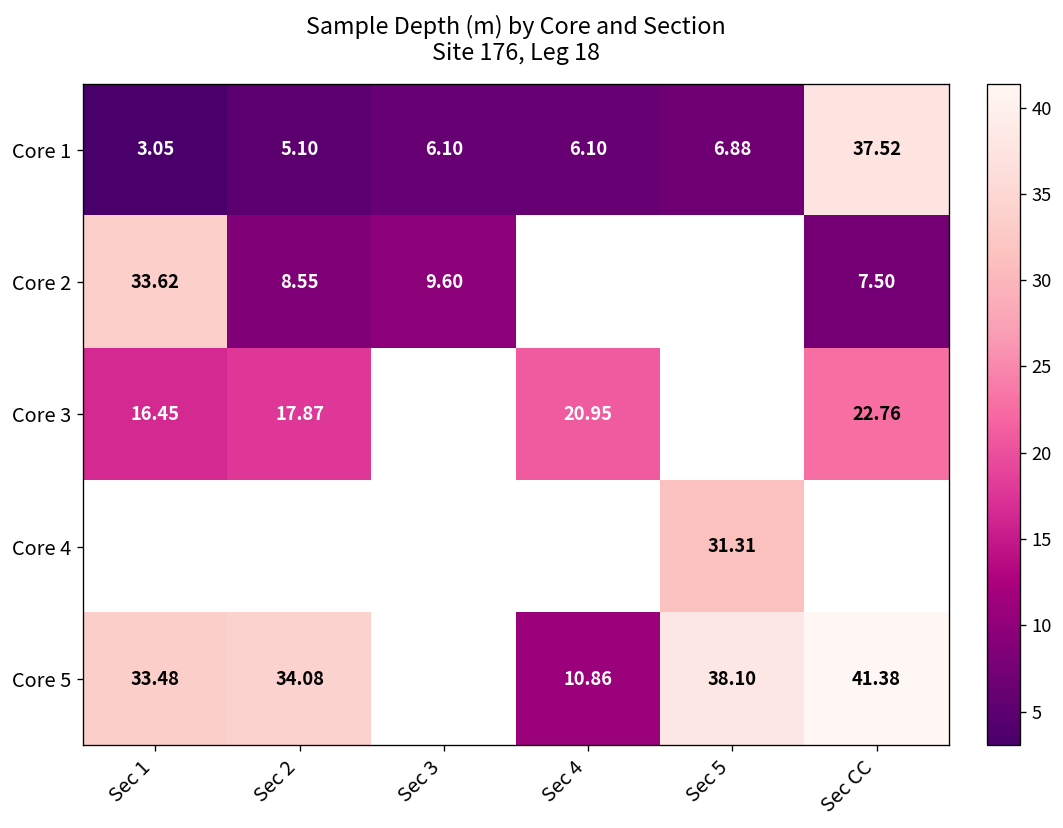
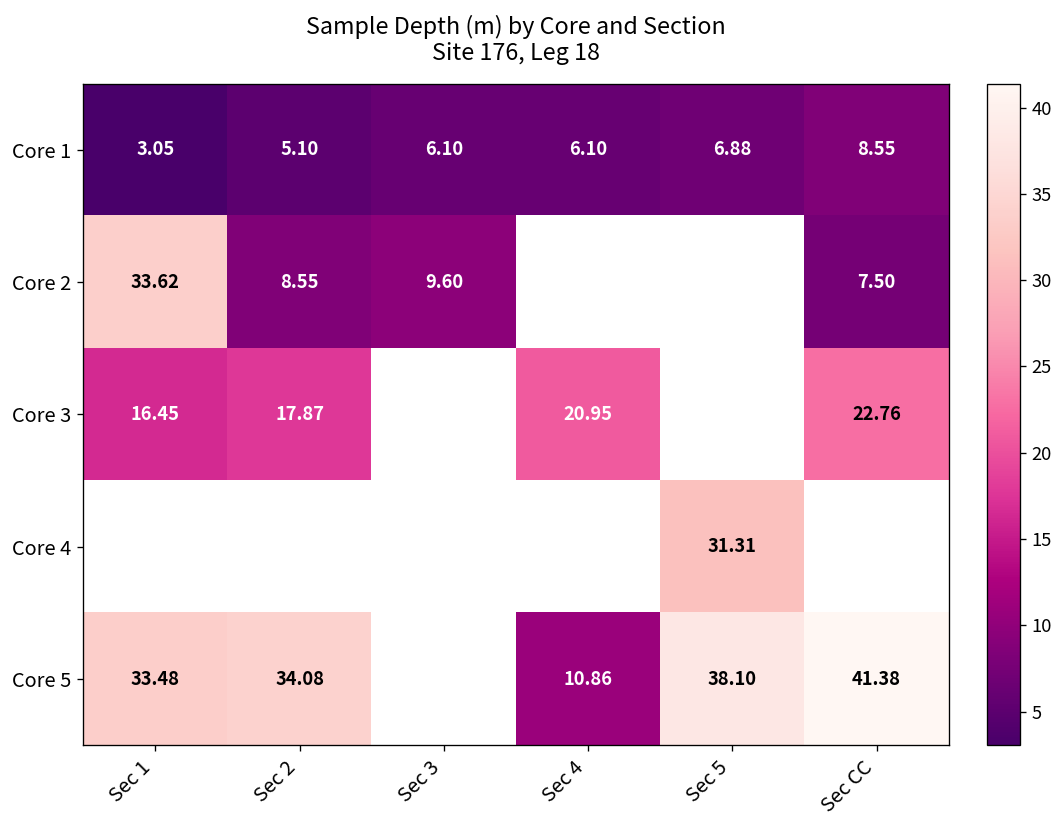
Core 1, Sec CC: 37.52 -> 8.55
